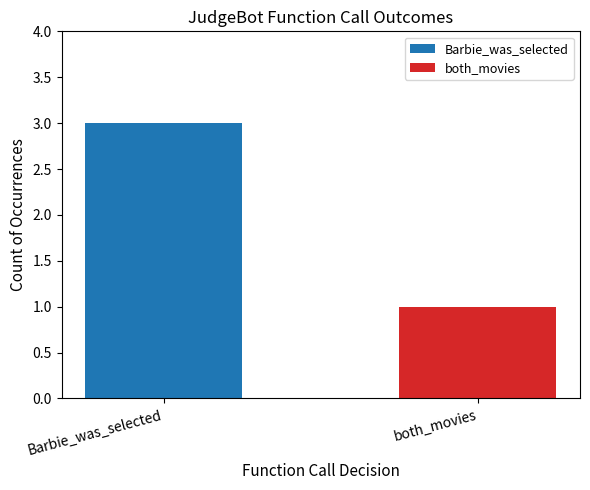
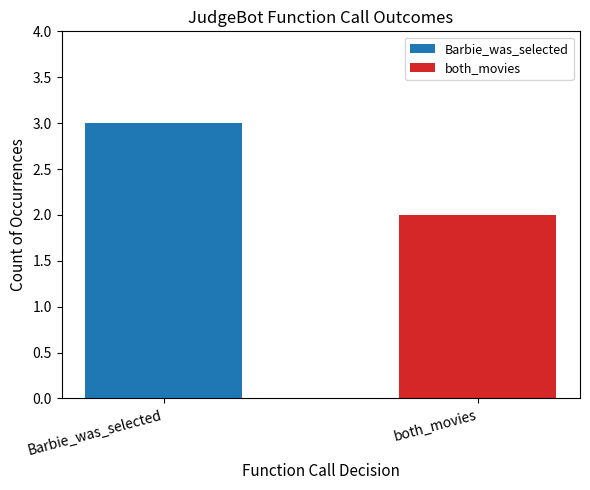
both_movies: 1 -> 2
